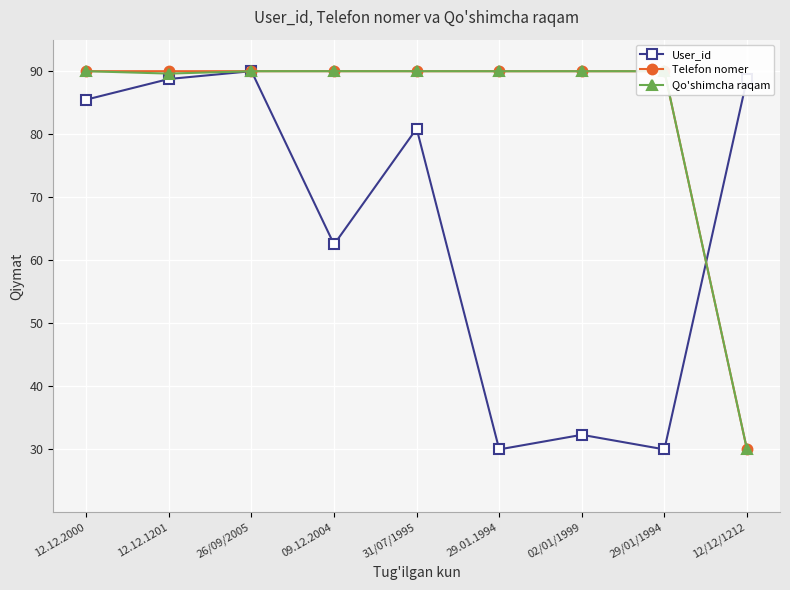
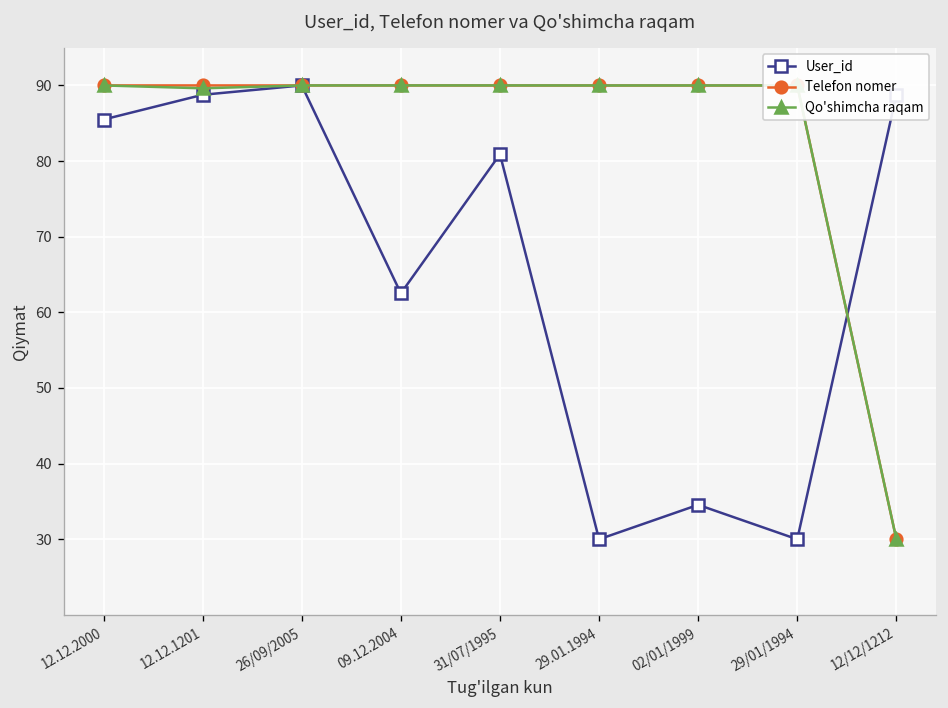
User_id, 02/01/1999: 32 -> 35
